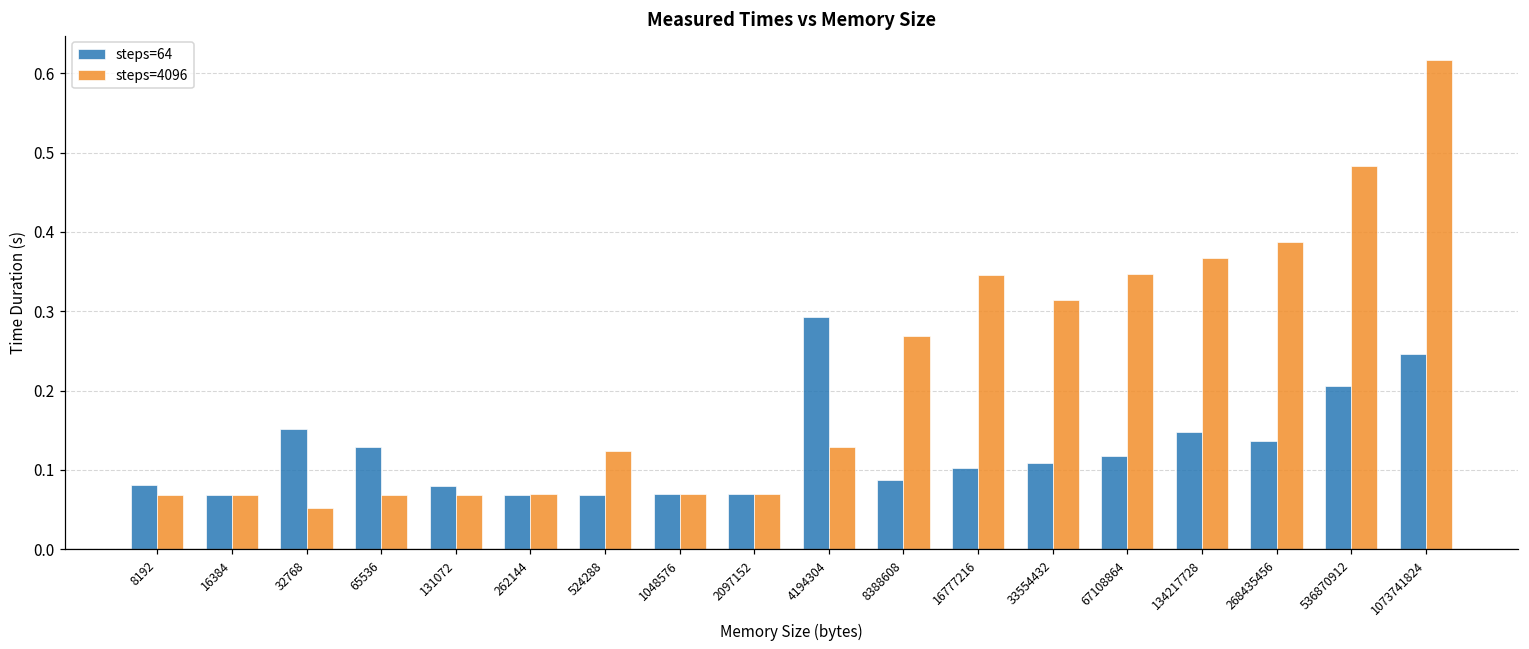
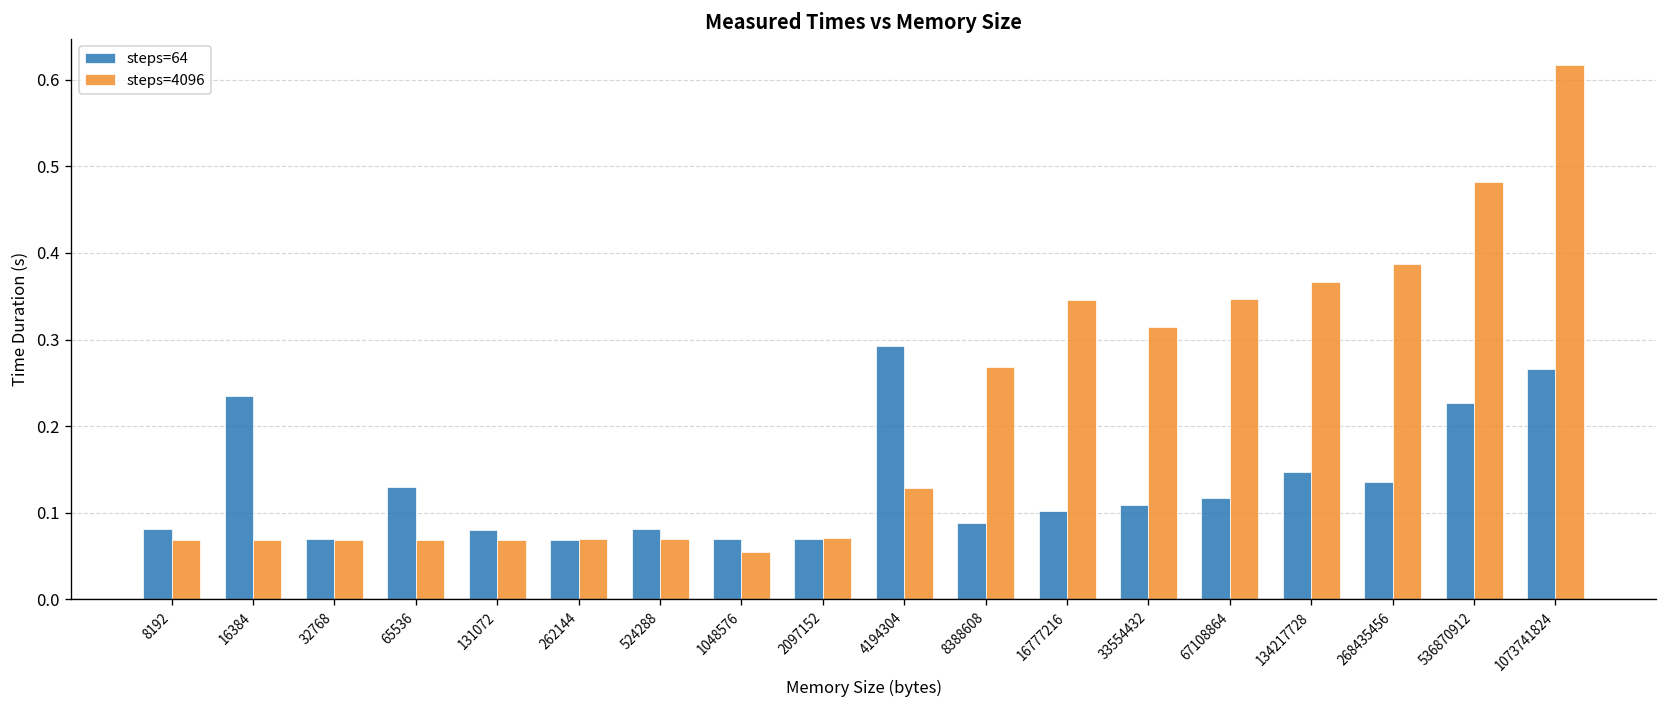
steps=64, 16384: 0.07 -> 0.24
steps=64, 32768: 0.15 -> 0.07
steps=4096, 32768: 0.05 -> 0.07
steps=64, 524288: 0.07 -> 0.08
steps=4096, 524288: 0.12 -> 0.07
steps=4096, 1048576: 0.07 -> 0.05
steps=64, 536870912: 0.21 -> 0.23
steps=64, 1073741824: 0.25 -> 0.27
